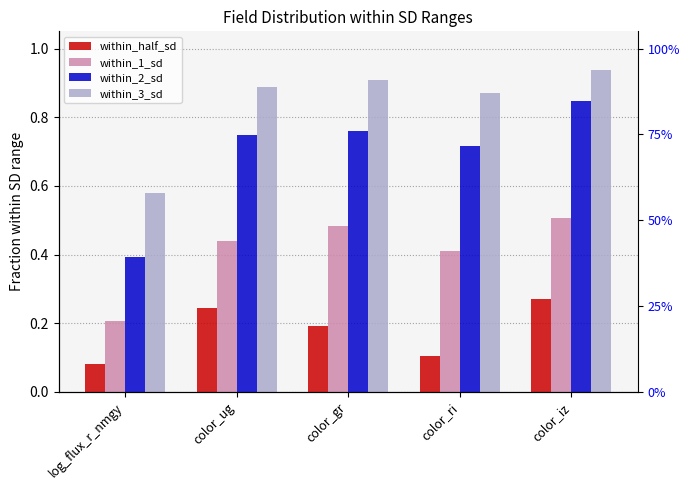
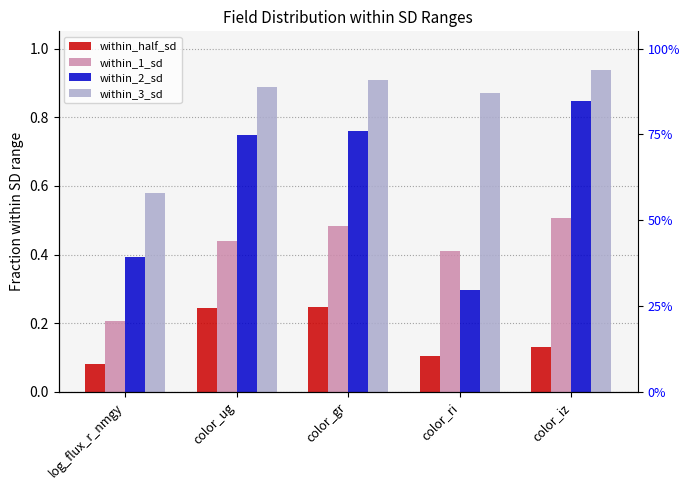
within_half_sd, color_gr: 0.19 -> 0.25
within_2_sd, color_ri: 0.72 -> 0.30
within_half_sd, color_iz: 0.27 -> 0.13
